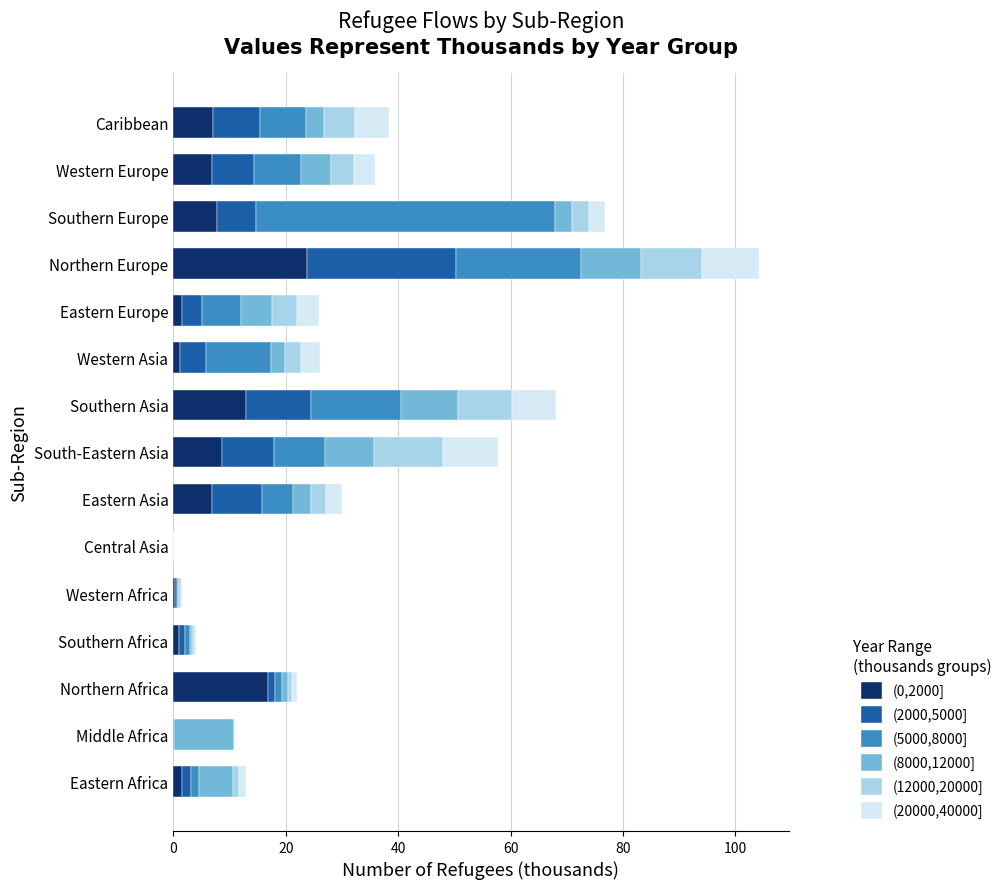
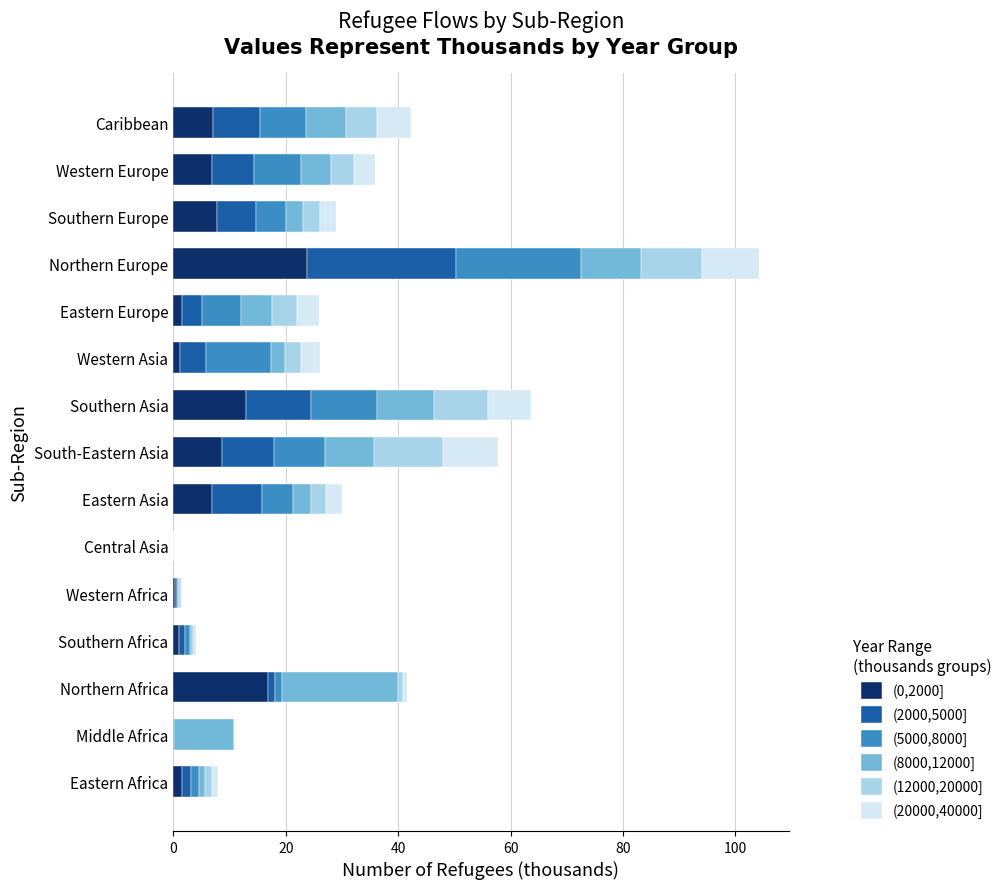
(8000,12000], Caribbean: 3 -> 7
(5000,8000], Southern Europe: 53 -> 5
(5000,8000], Southern Asia: 16 -> 12
(8000,12000], Northern Africa: 1 -> 21
(8000,12000], Eastern Africa: 6 -> 1
